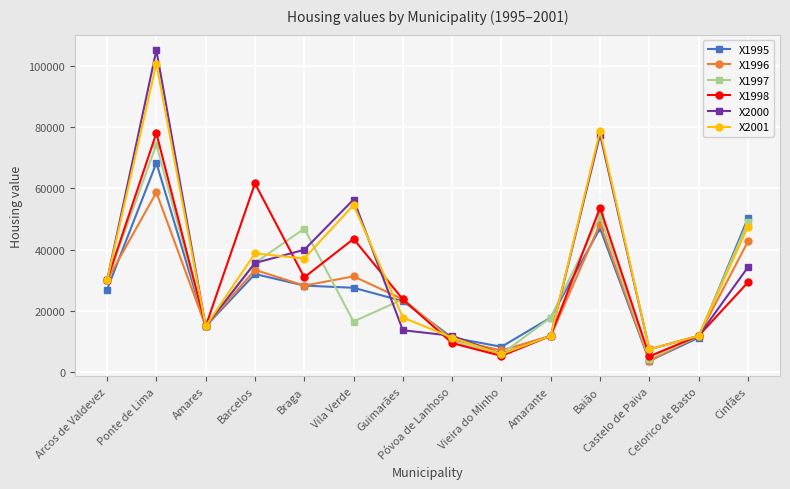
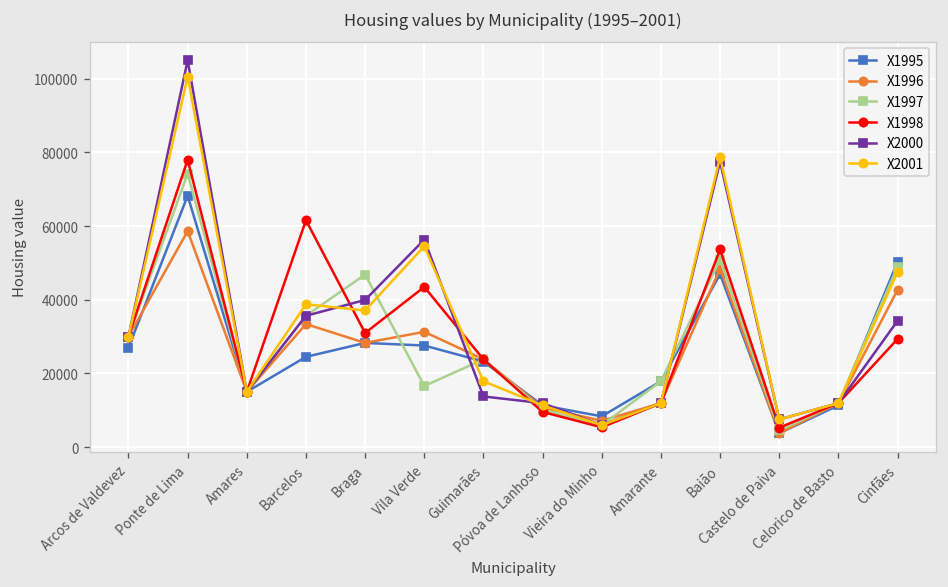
X1995, Barcelos: 32000 -> 24000
